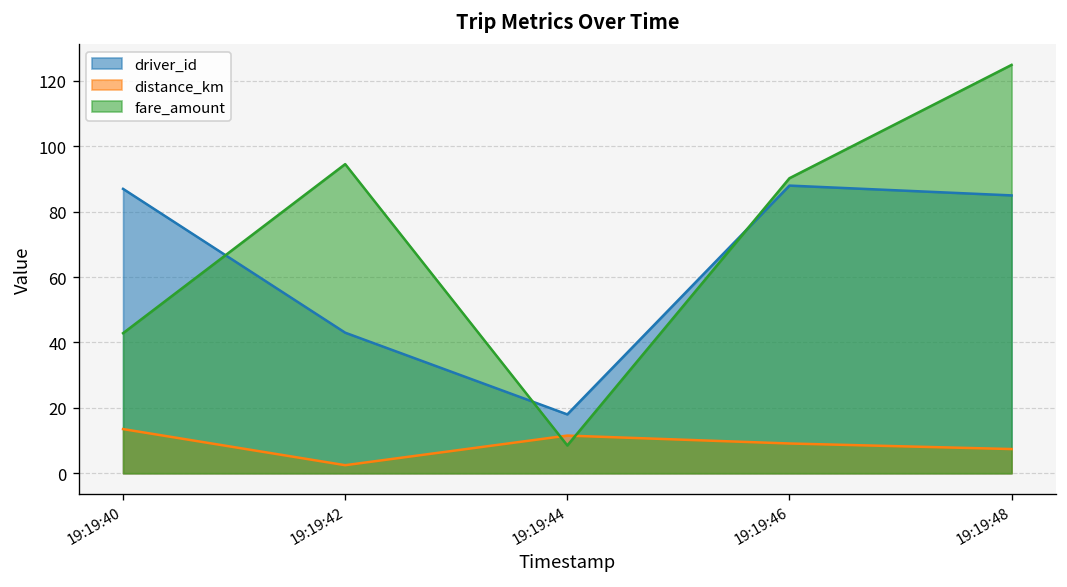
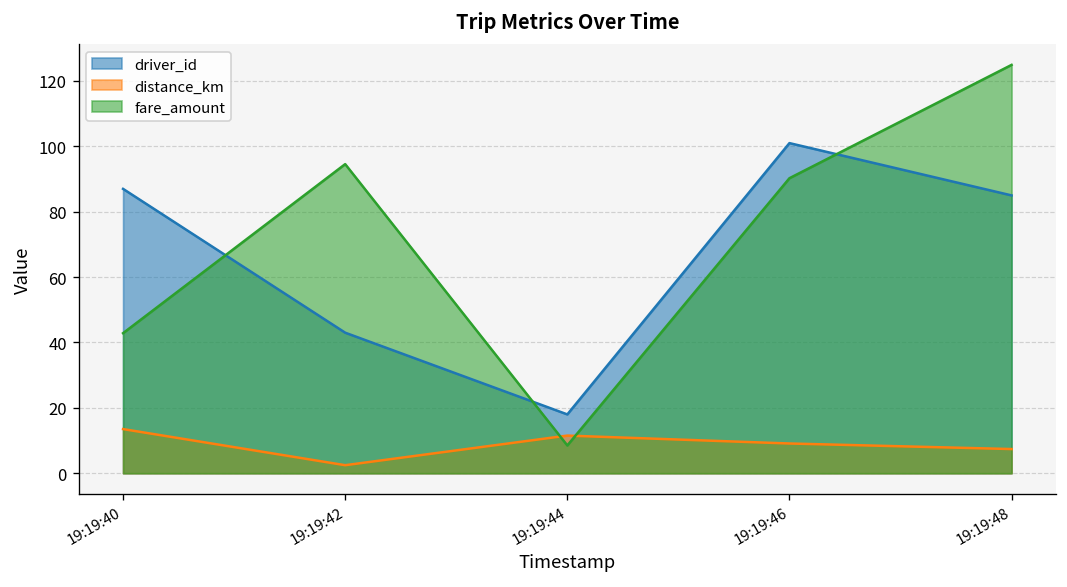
driver_id, 19:19:46: 88 -> 101
